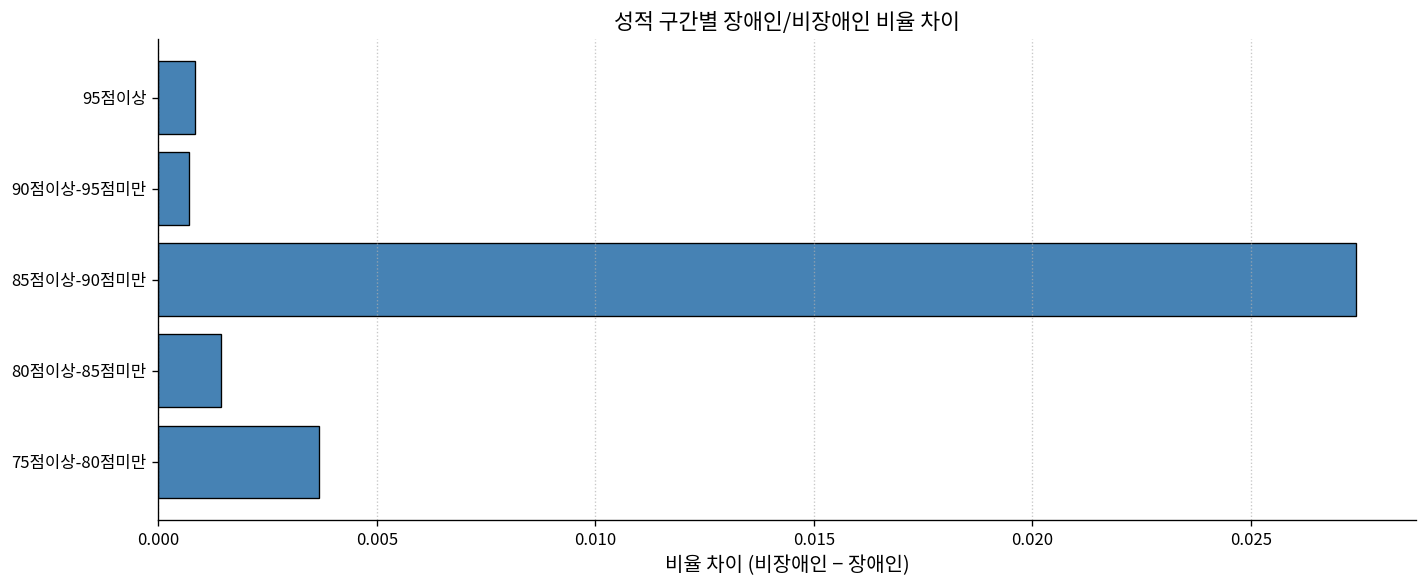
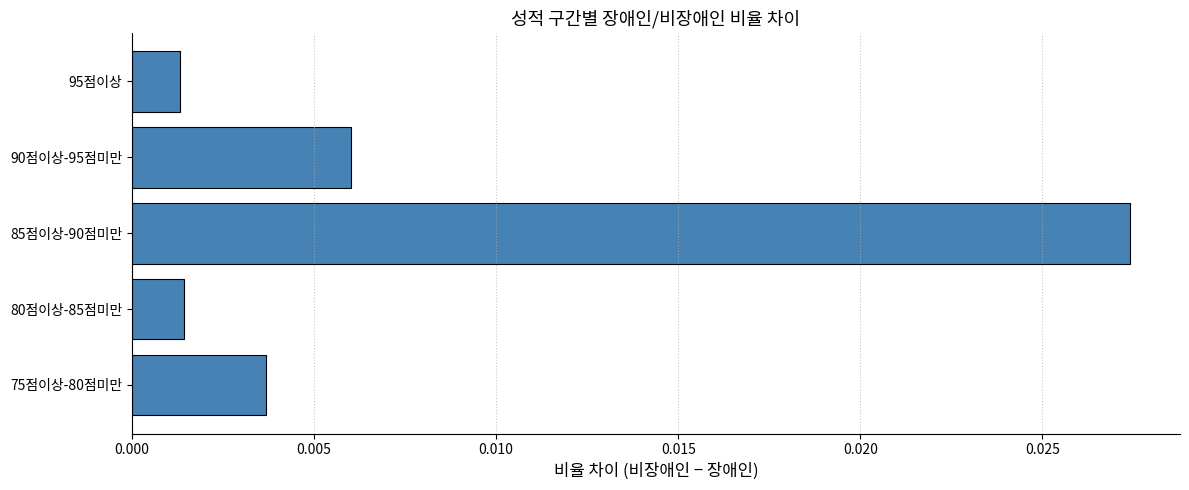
95점이상: 0.0008 -> 0.0013
90점이상-95점미만: 0.0007 -> 0.0060
